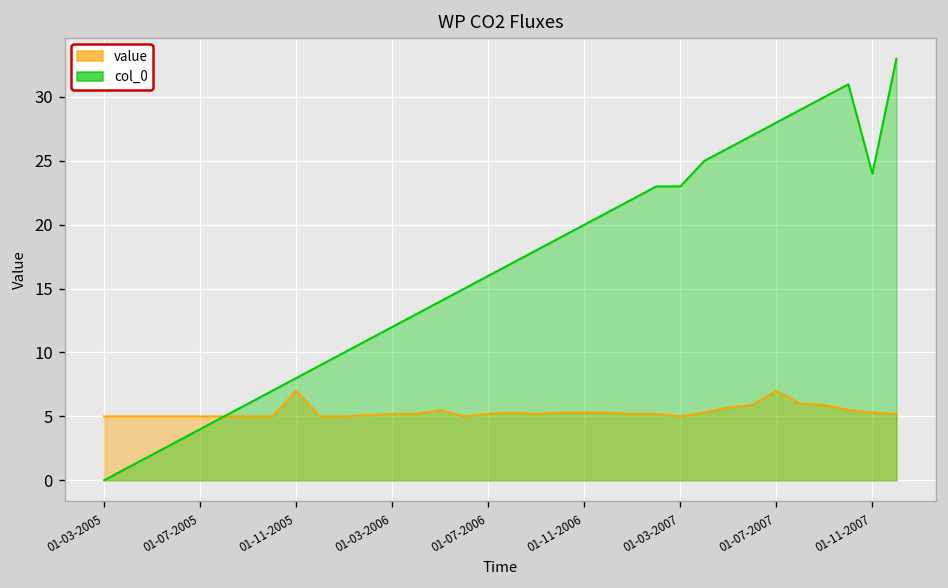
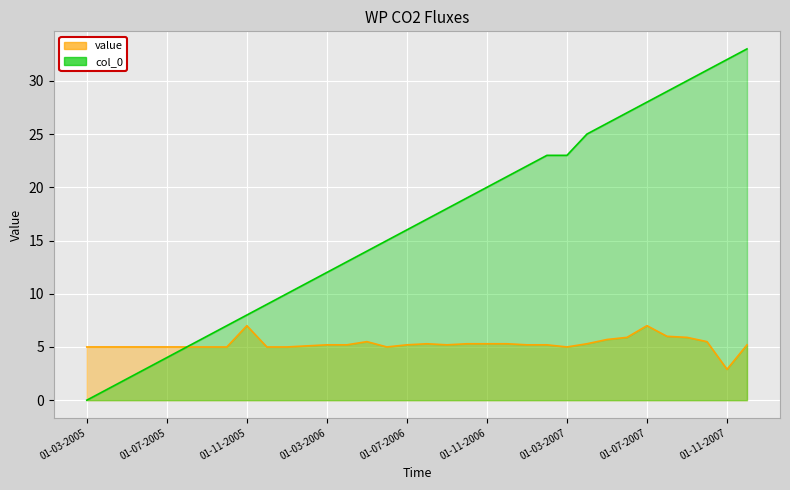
value, 01-11-2007: 5.3 -> 2.9
col_0, 01-11-2007: 24 -> 32
